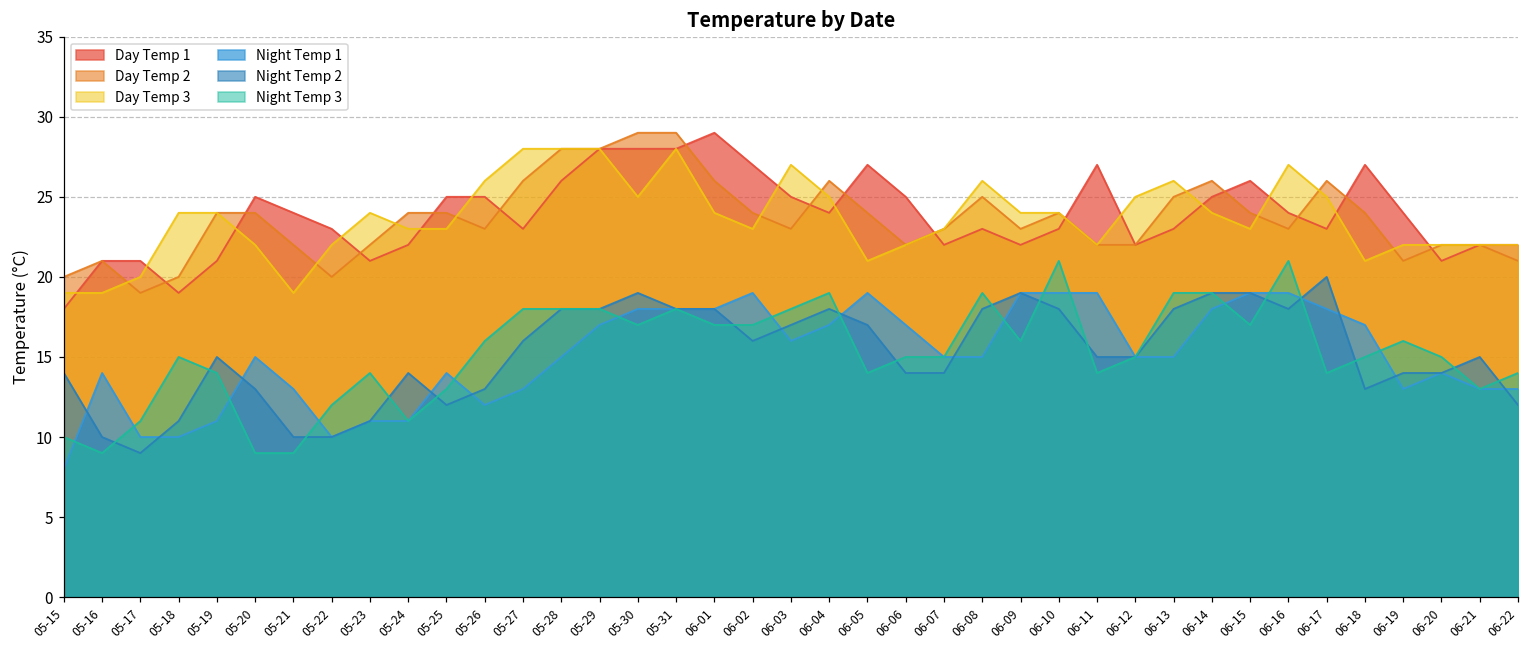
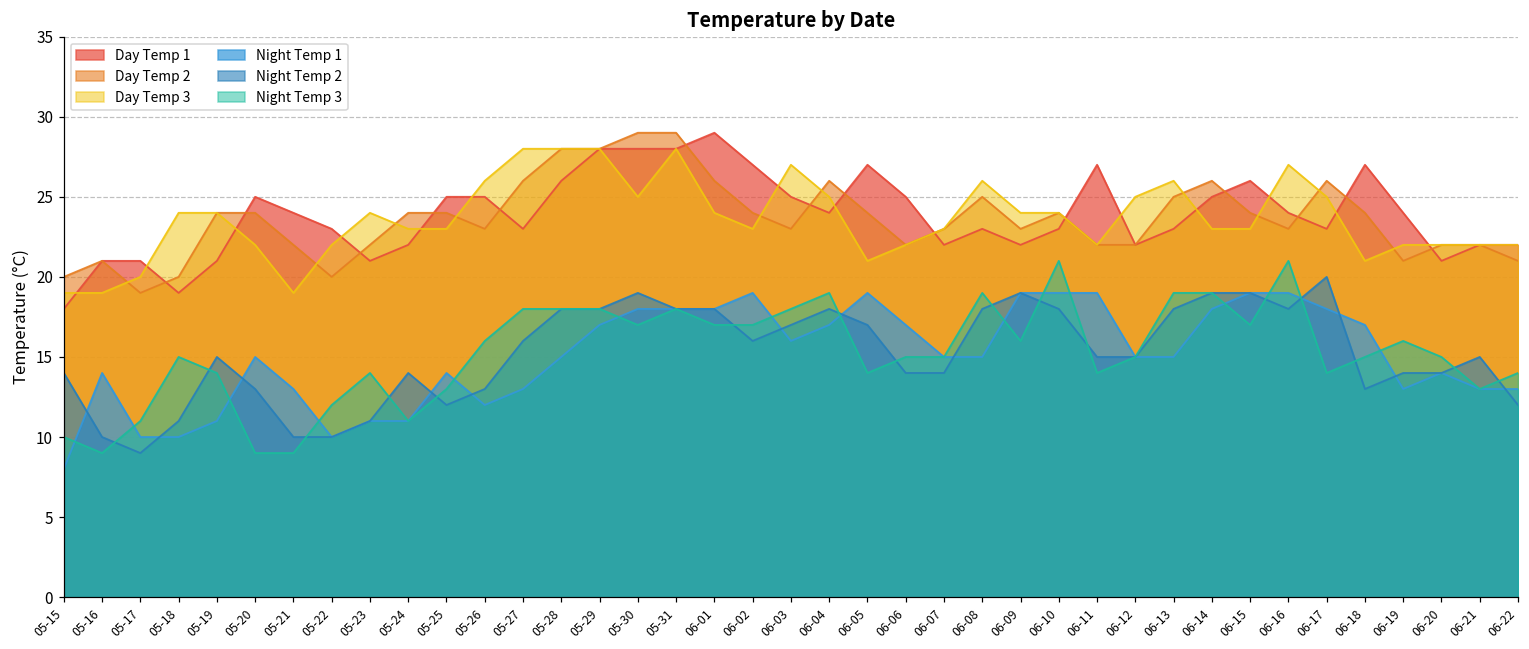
Day Temp 3, 06-14: 24 -> 23
